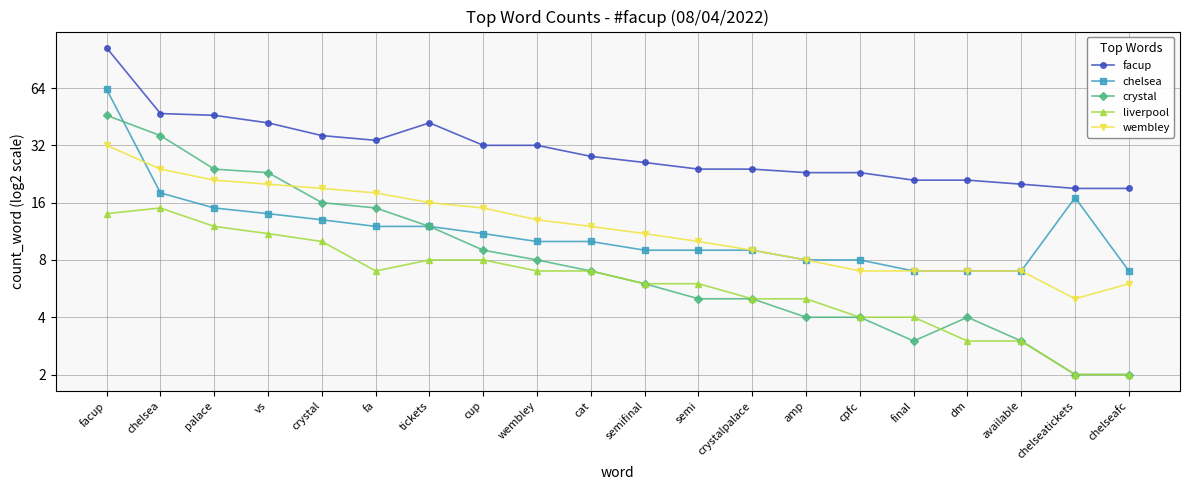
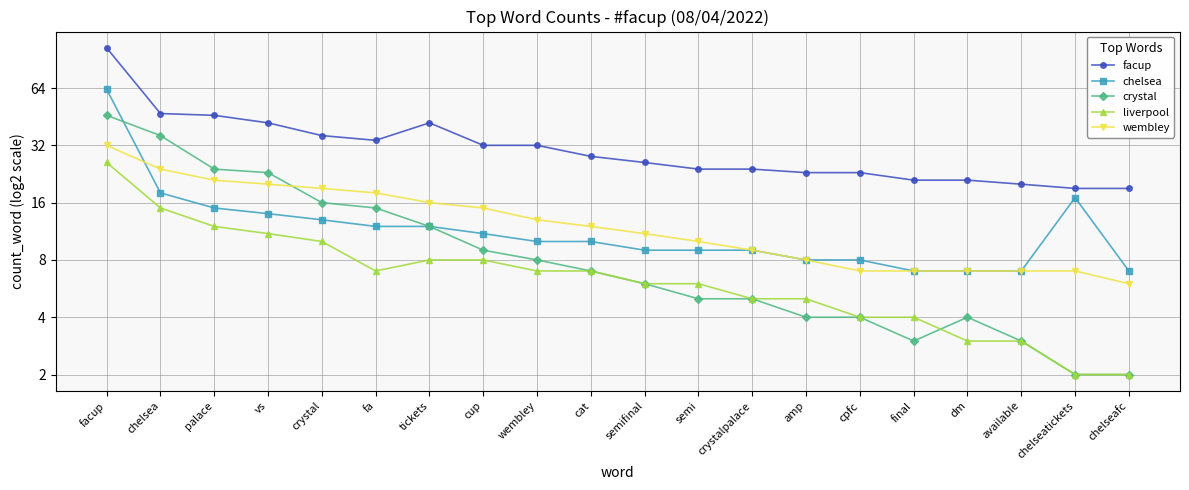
liverpool, facup: 14 -> 26
wembley, chelseatickets: 5 -> 7
